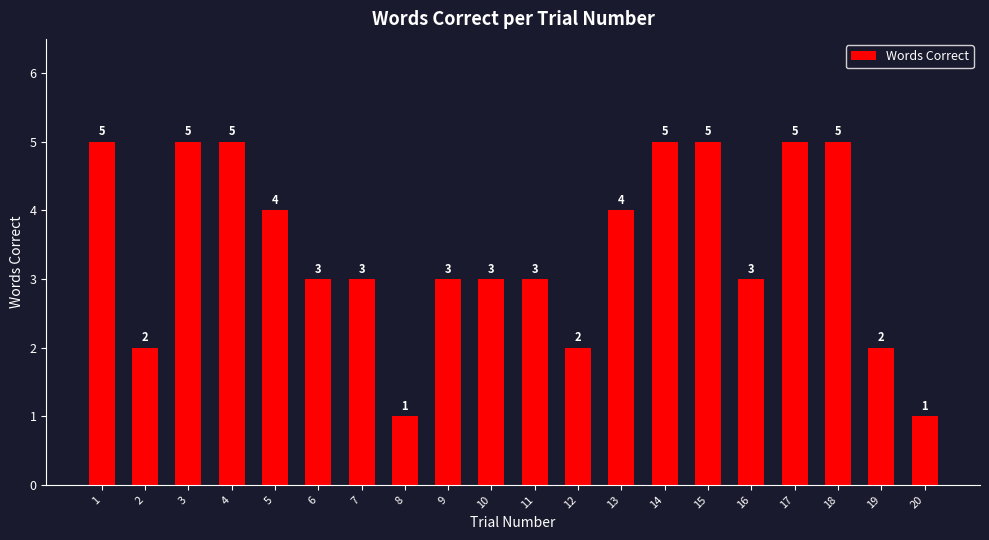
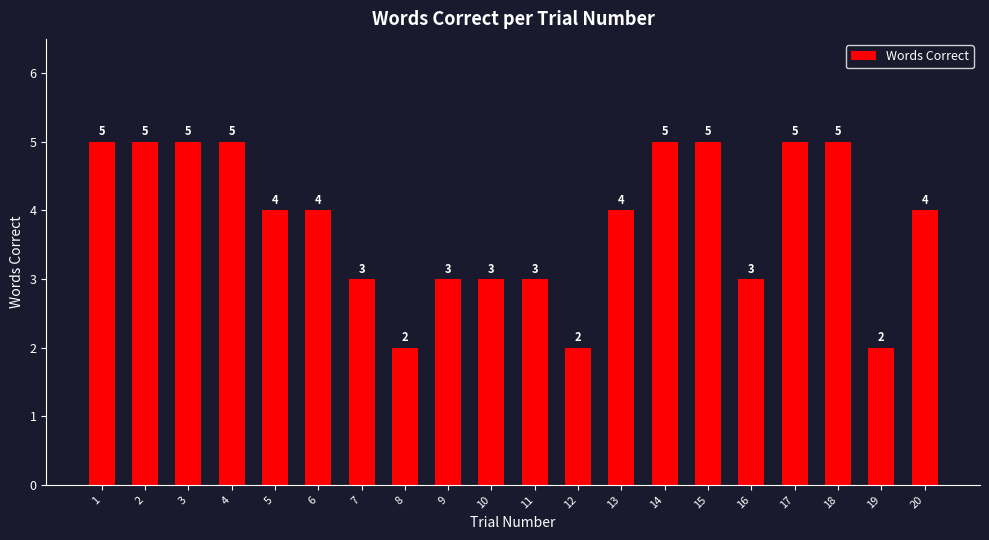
2: 2 -> 5
6: 3 -> 4
8: 1 -> 2
20: 1 -> 4
